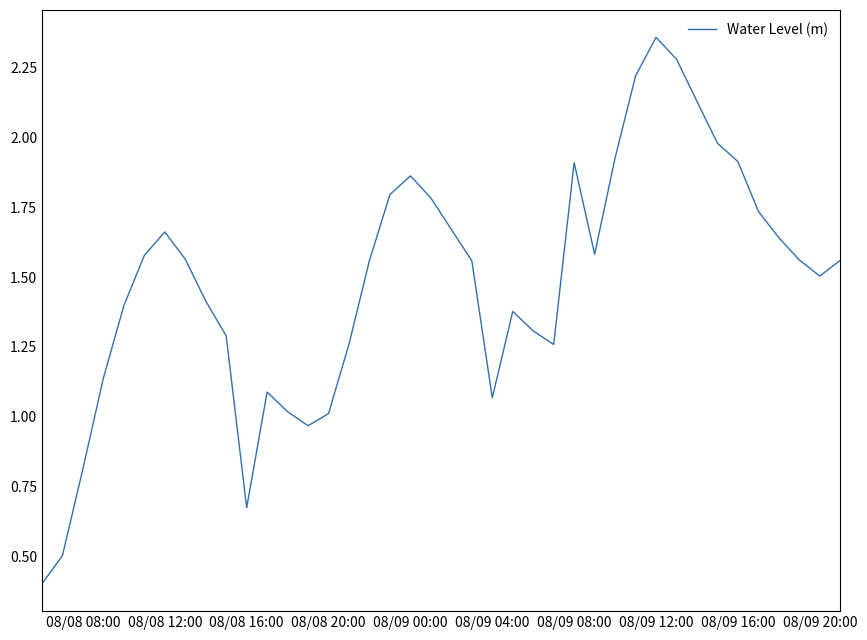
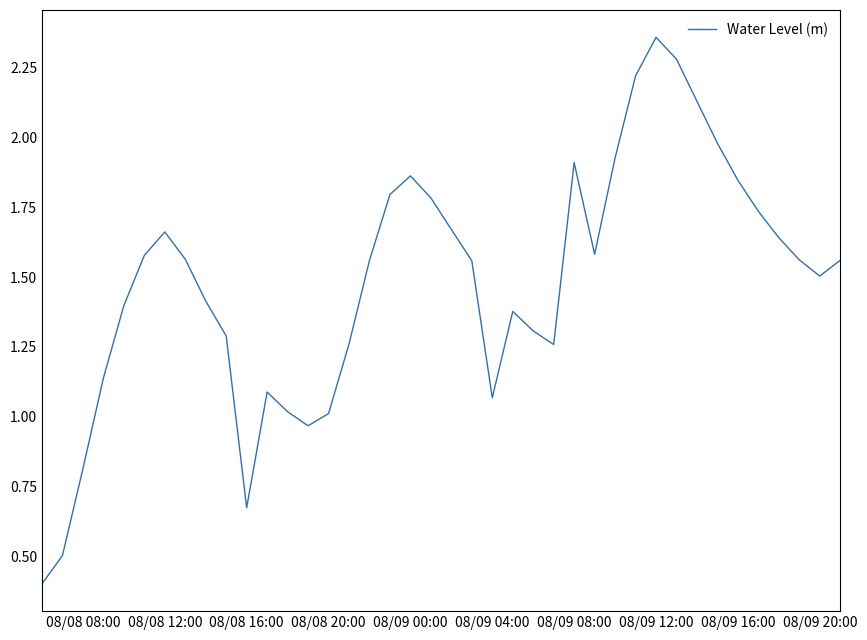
08/09 16:00: 1.91 -> 1.85
